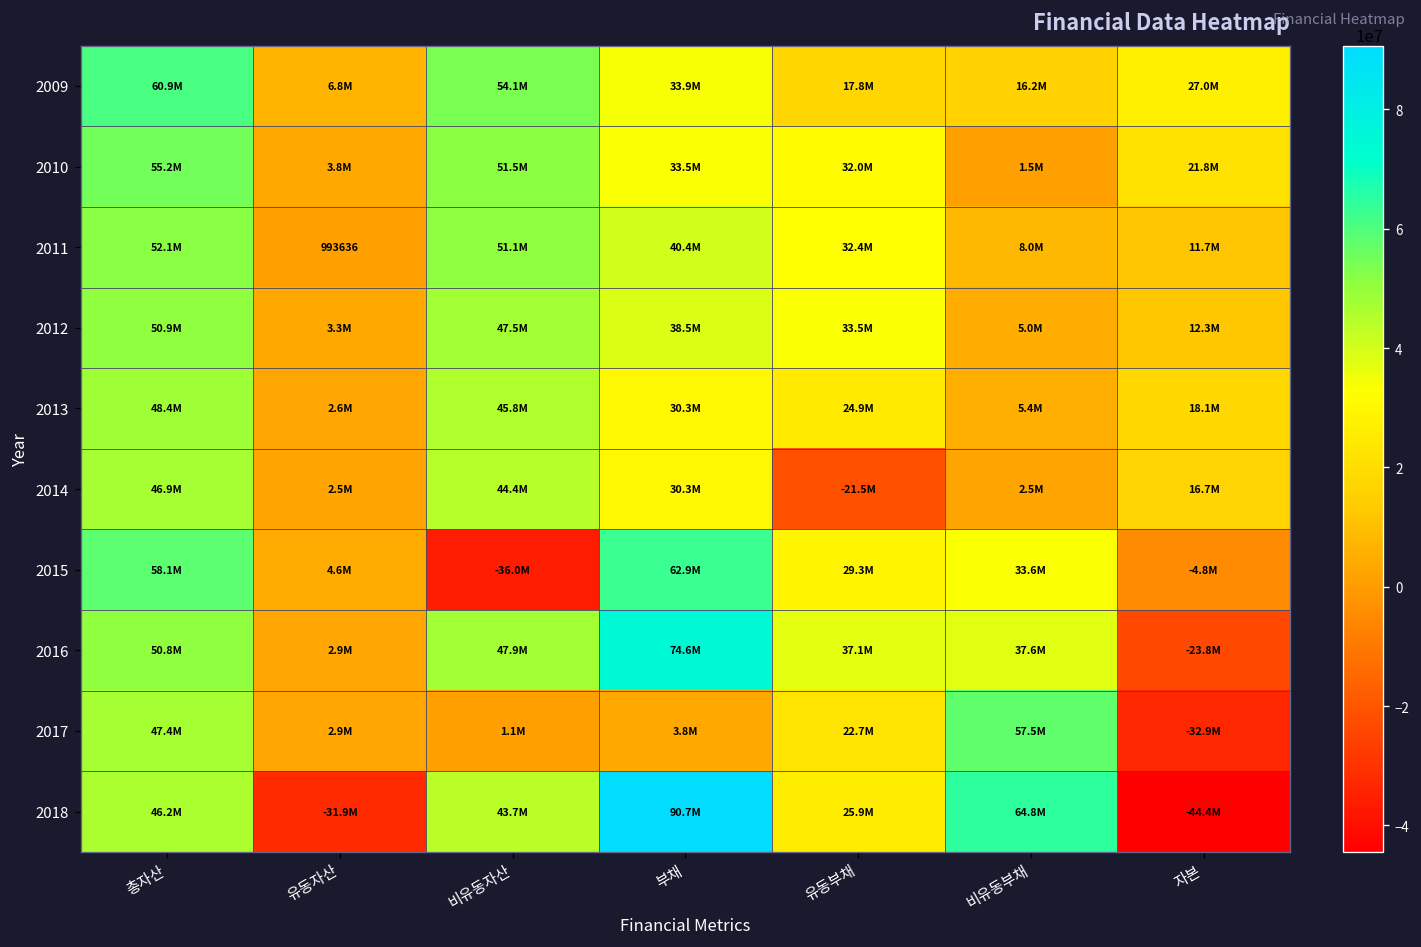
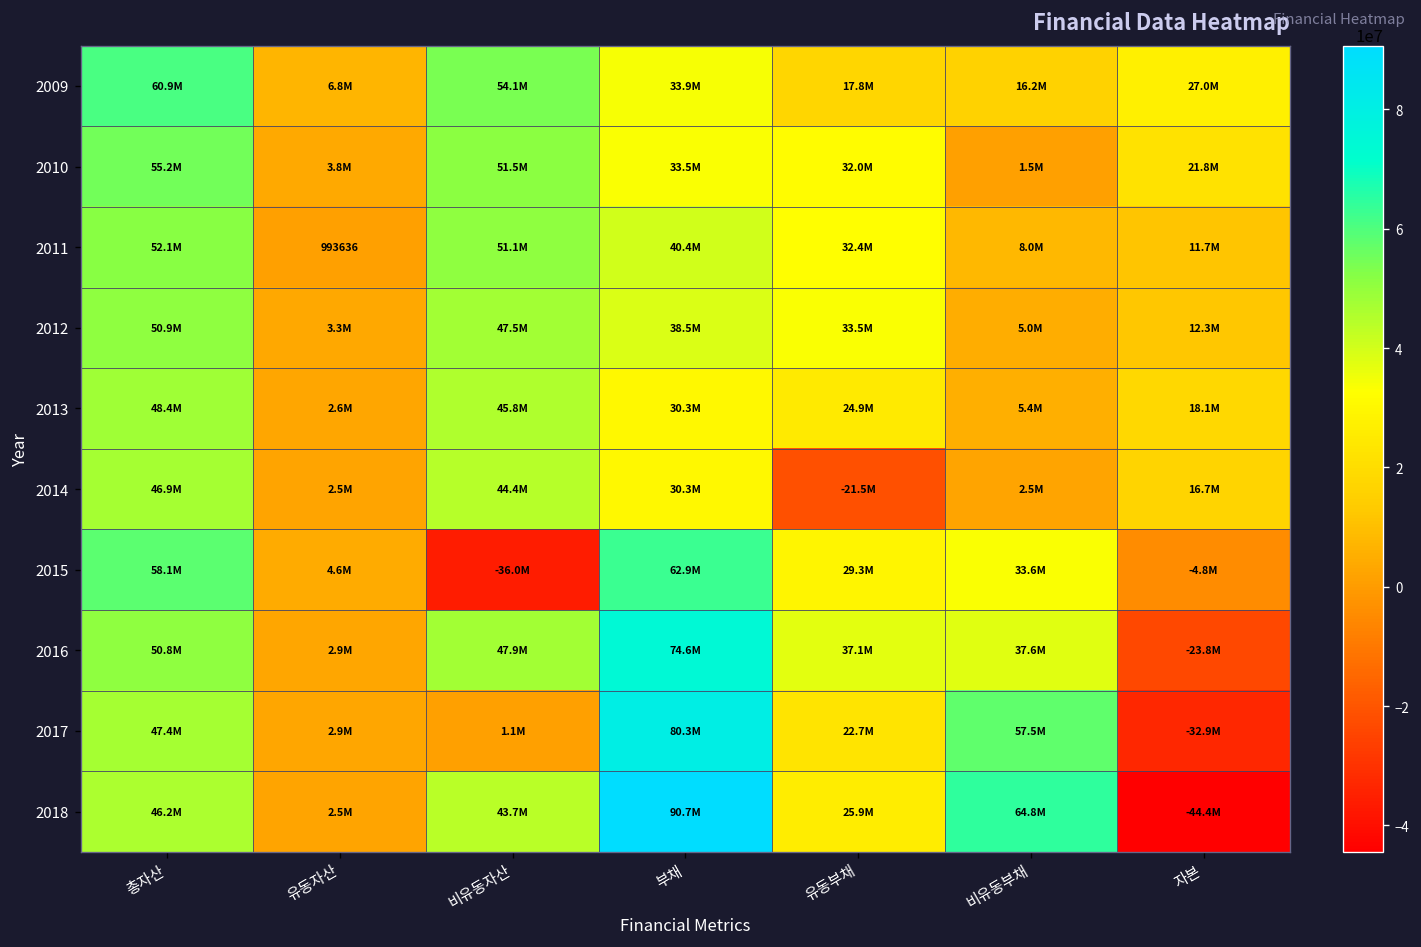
2017, 부채: 3.8M -> 80.3M
2018, 유동자산: -31.9M -> 2.5M
